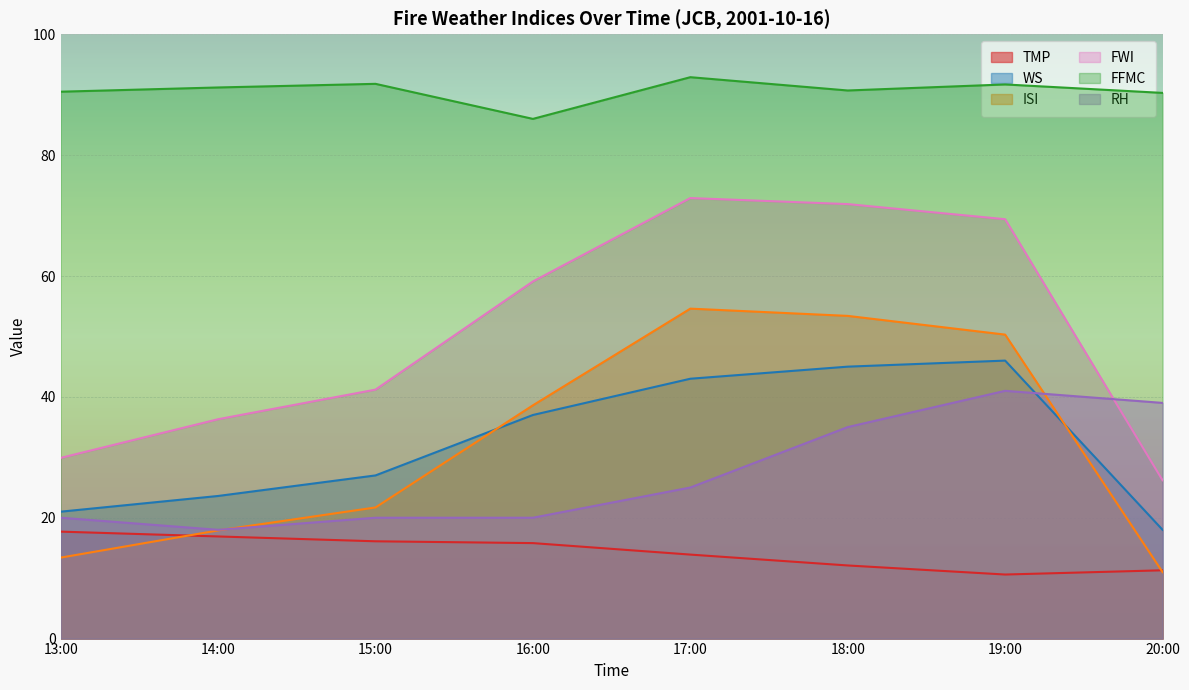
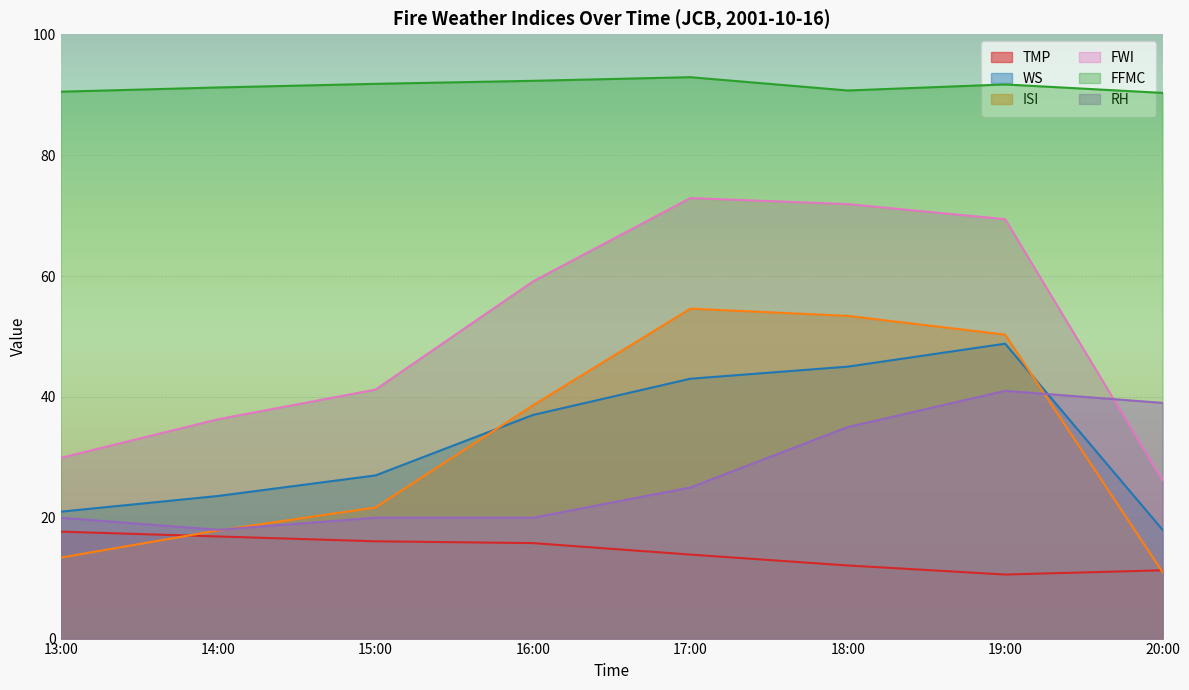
FFMC, 16:00: 86 -> 92
WS, 19:00: 46 -> 49
